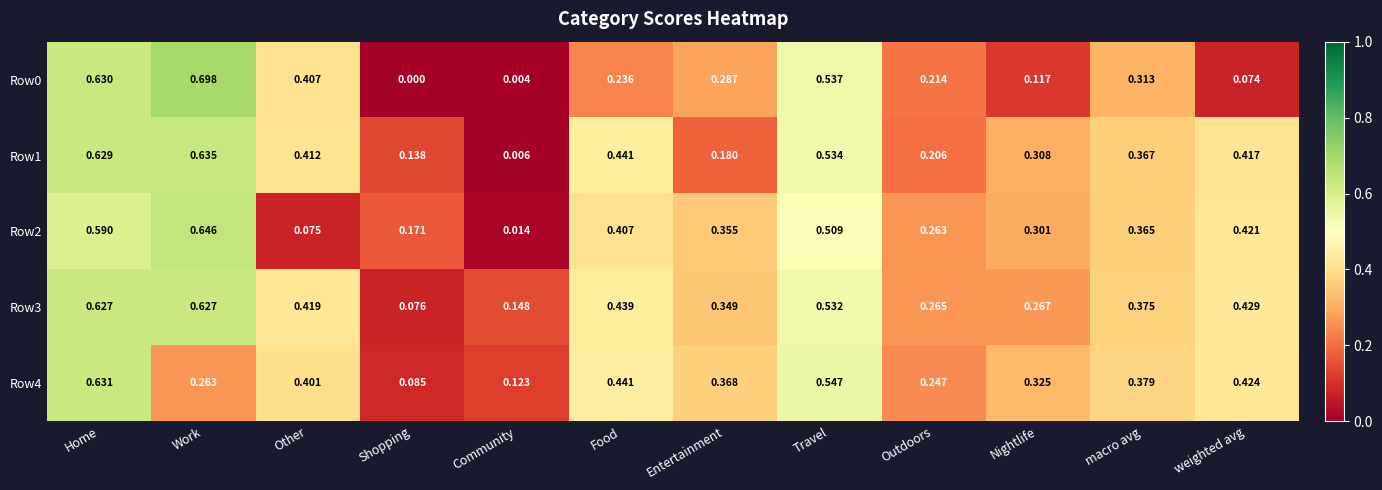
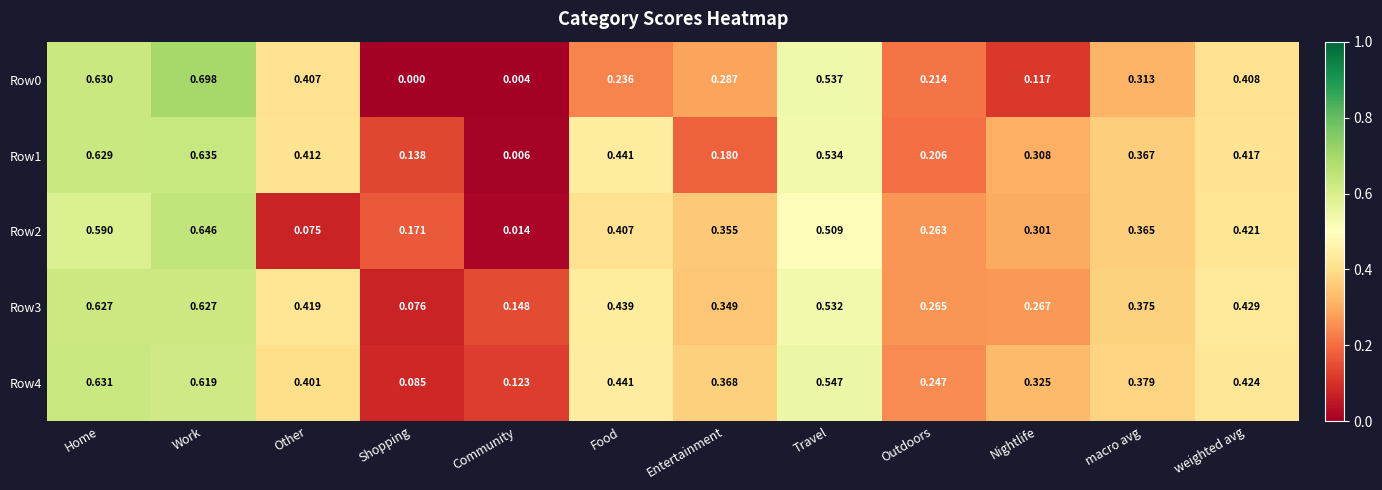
Row0, weighted avg: 0.074 -> 0.408
Row4, Work: 0.263 -> 0.619
